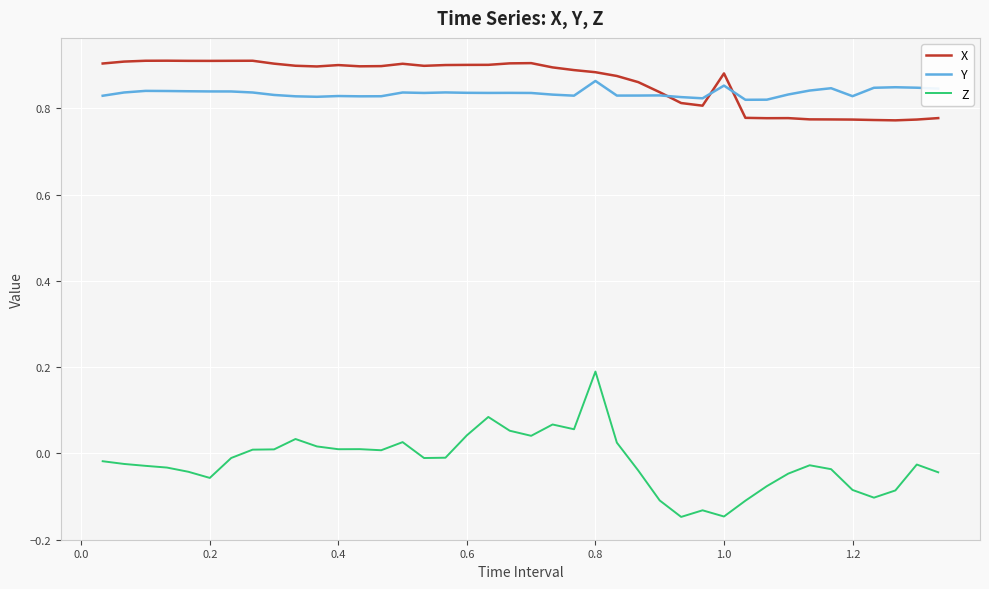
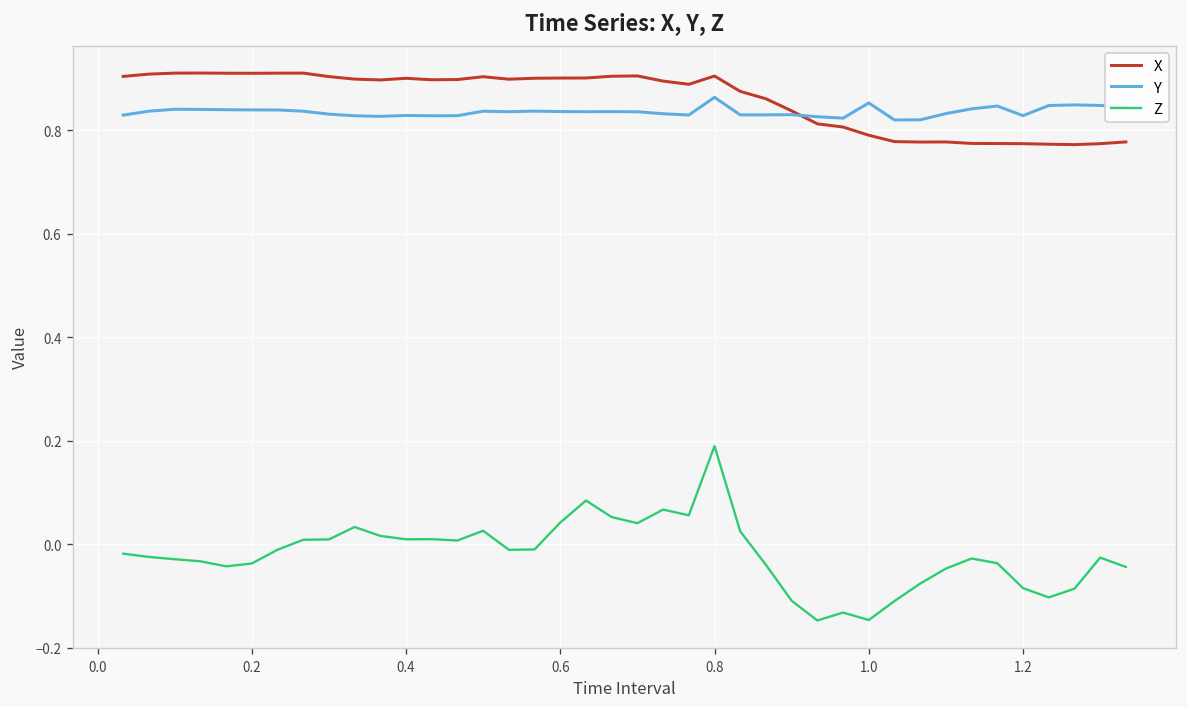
Z, 0.2: -0.06 -> -0.04
X, 0.8: 0.88 -> 0.90
X, 1.0: 0.88 -> 0.79
